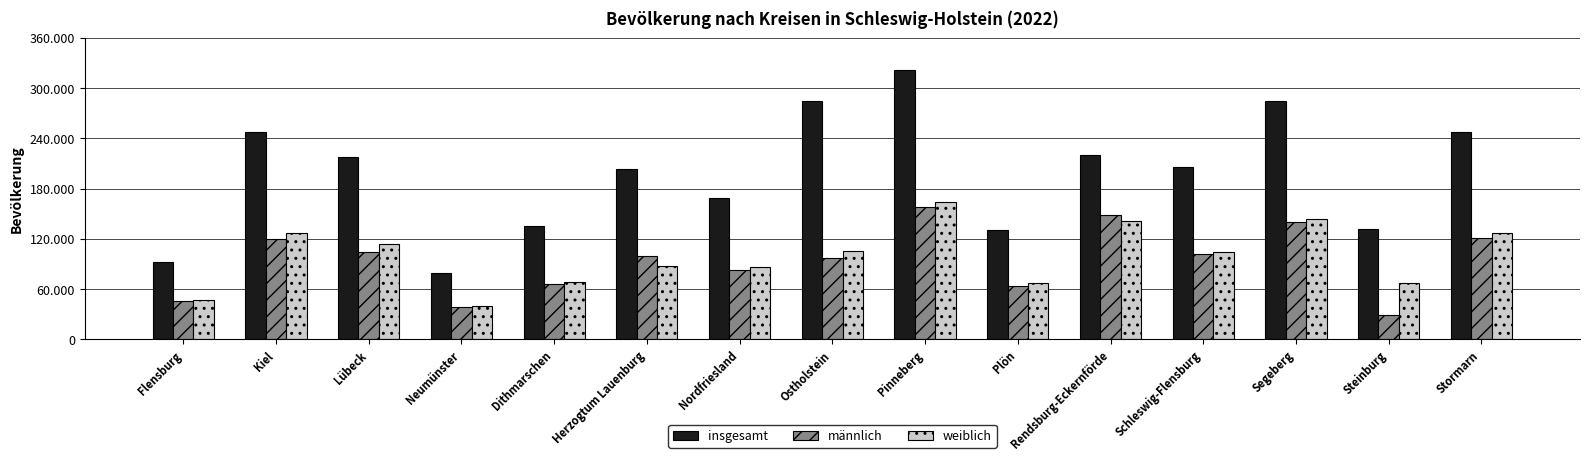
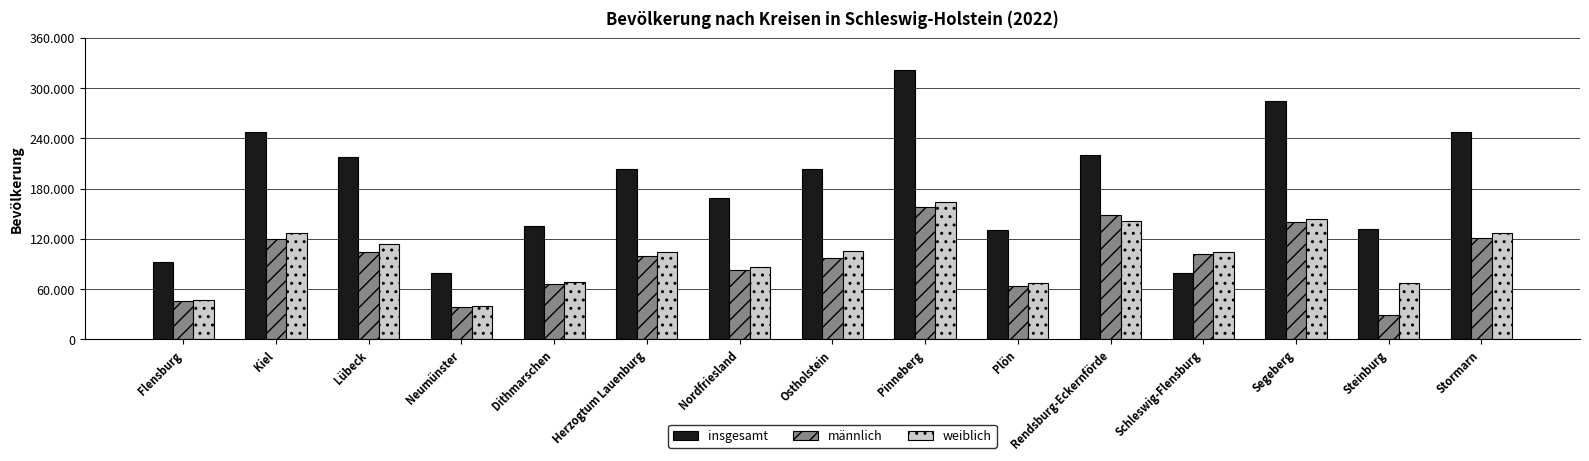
weiblich, Herzogtum Lauenburg: 90 -> 100
insgesamt, Ostholstein: 280 -> 200
insgesamt, Schleswig-Flensburg: 210 -> 80
